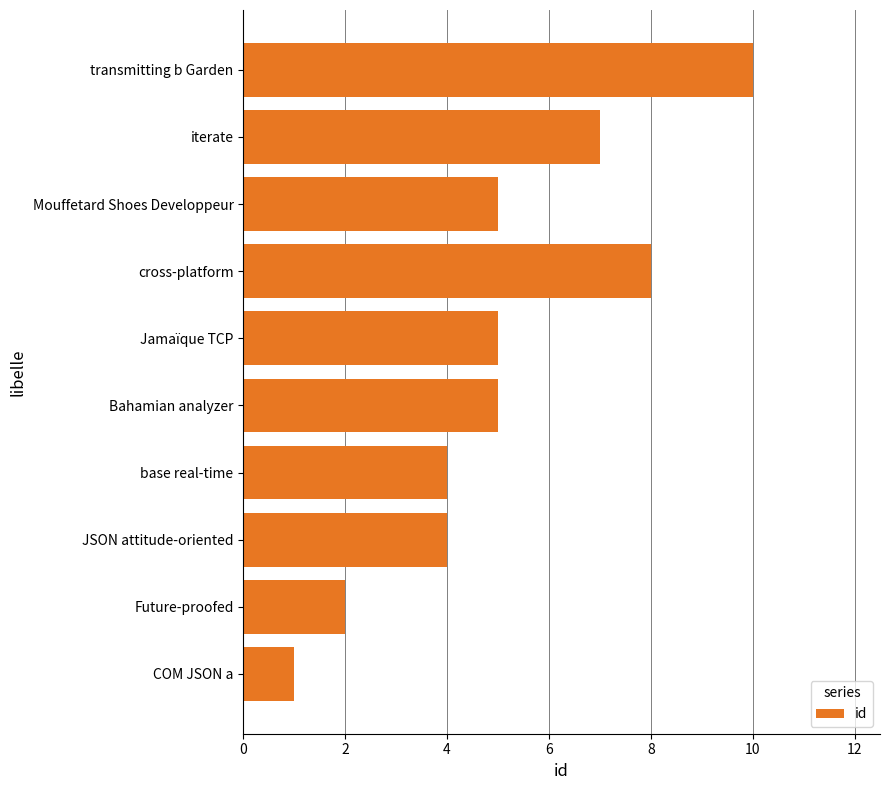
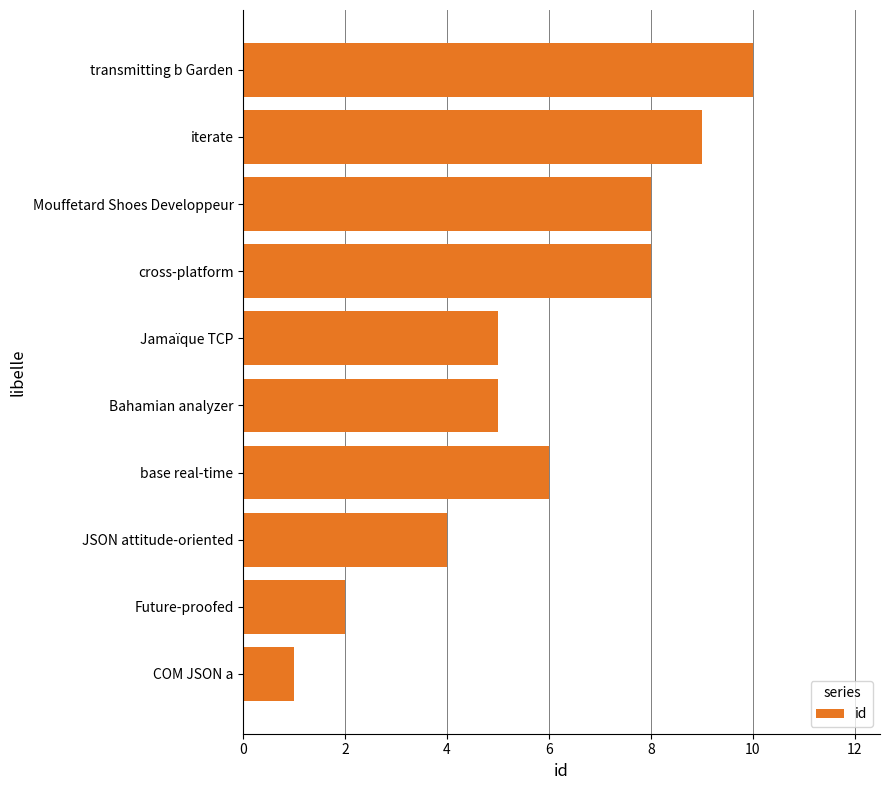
iterate: 7 -> 9
Mouffetard Shoes Developpeur: 5 -> 8
base real-time: 4 -> 6
